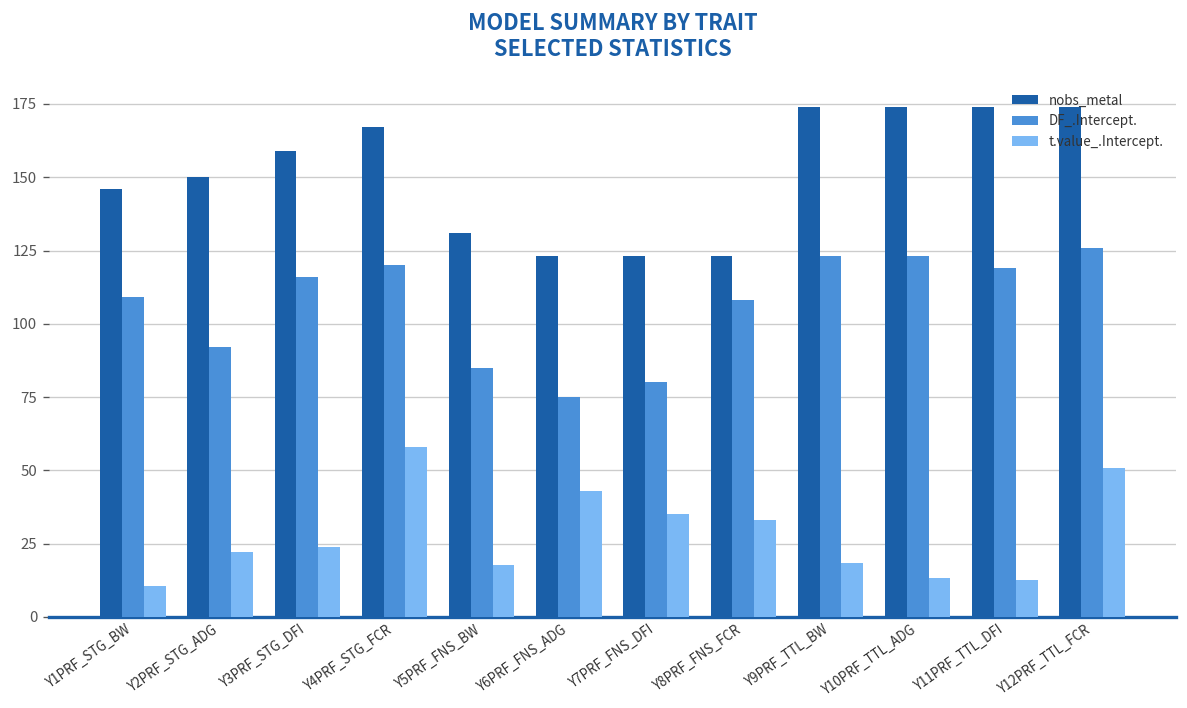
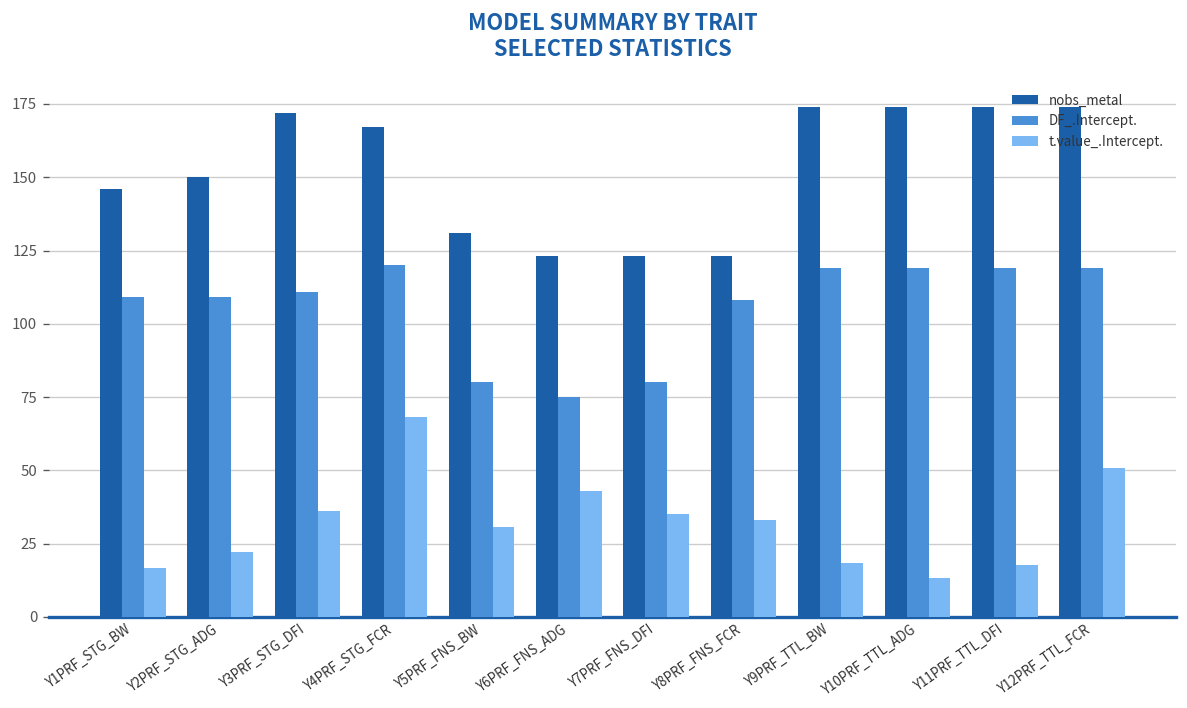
t.value_.Intercept., Y1PRF_STG_BW: 10 -> 16
DF_.Intercept., Y2PRF_STG_ADG: 92 -> 109
nobs_metal, Y3PRF_STG_DFI: 159 -> 172
DF_.Intercept., Y3PRF_STG_DFI: 116 -> 111
t.value_.Intercept., Y3PRF_STG_DFI: 24 -> 36
t.value_.Intercept., Y4PRF_STG_FCR: 58 -> 68
DF_.Intercept., Y5PRF_FNS_BW: 85 -> 80
t.value_.Intercept., Y5PRF_FNS_BW: 18 -> 31
DF_.Intercept., Y9PRF_TTL_BW: 123 -> 119
DF_.Intercept., Y10PRF_TTL_ADG: 123 -> 119
t.value_.Intercept., Y11PRF_TTL_DFI: 12 -> 18
DF_.Intercept., Y12PRF_TTL_FCR: 126 -> 119
